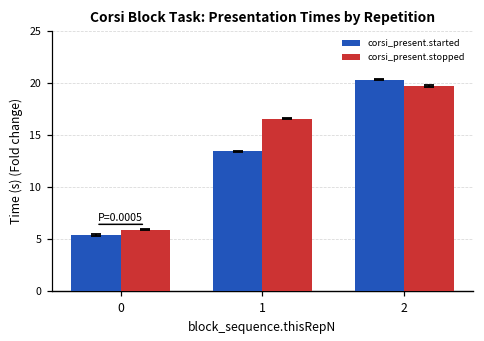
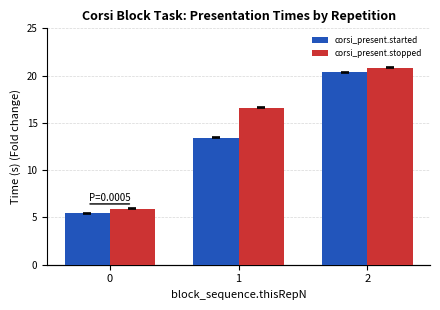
corsi_present.stopped, 2: 20 -> 21
